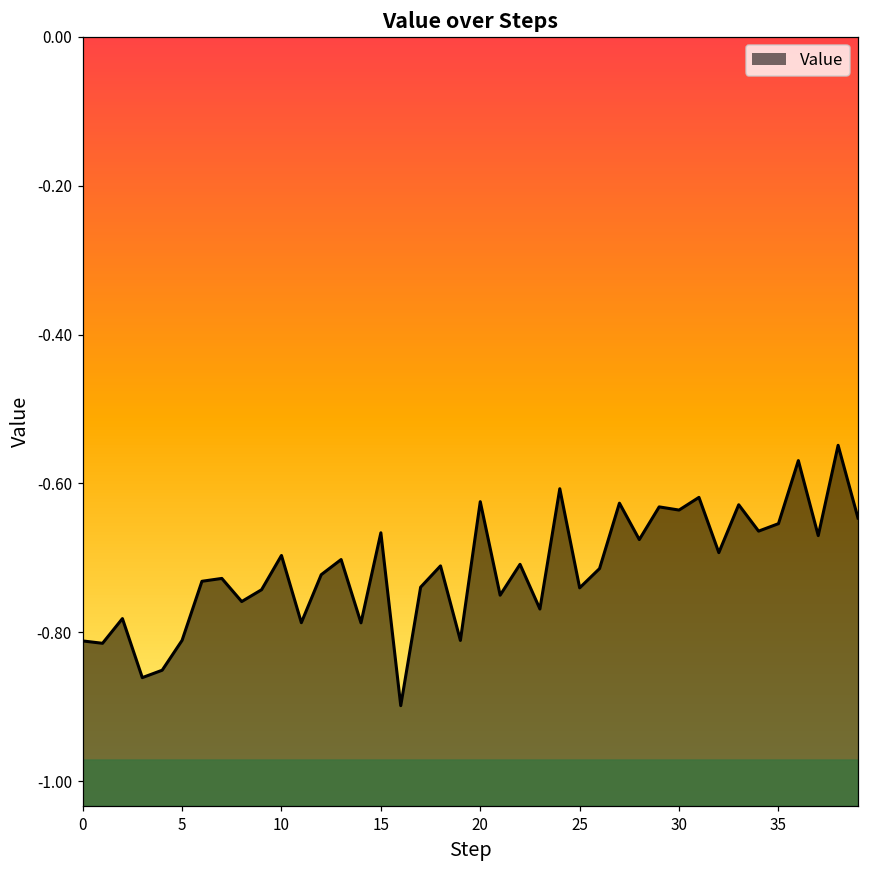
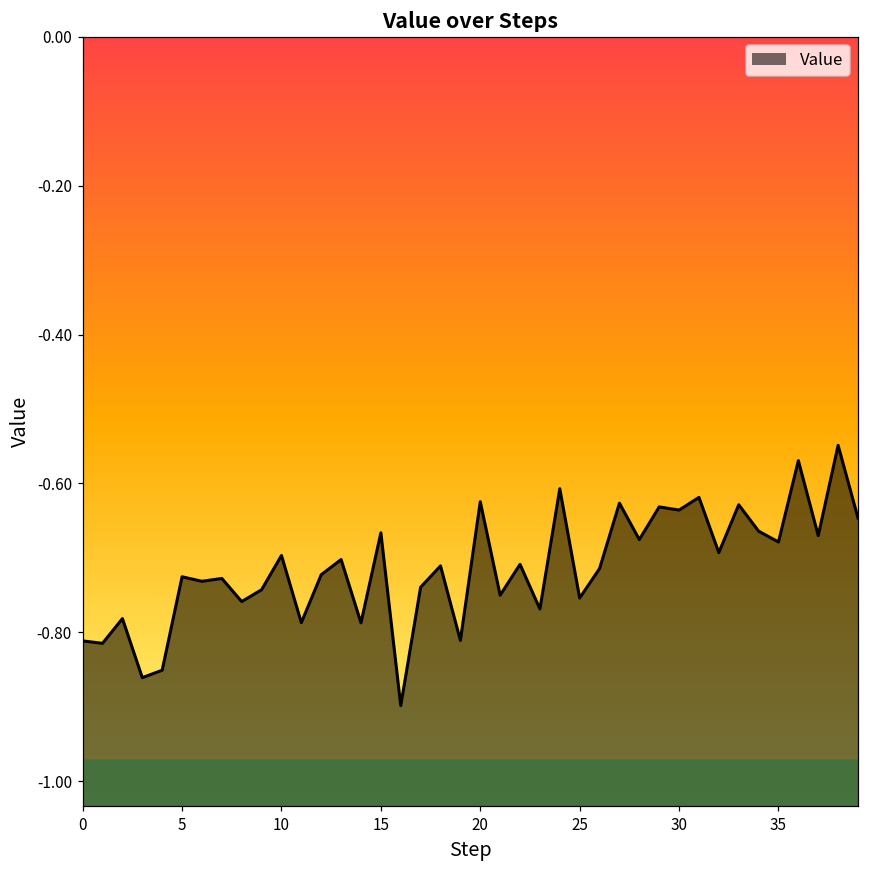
Value, 5: -0.81 -> -0.73
Value, 25: -0.74 -> -0.75
Value, 35: -0.65 -> -0.68
